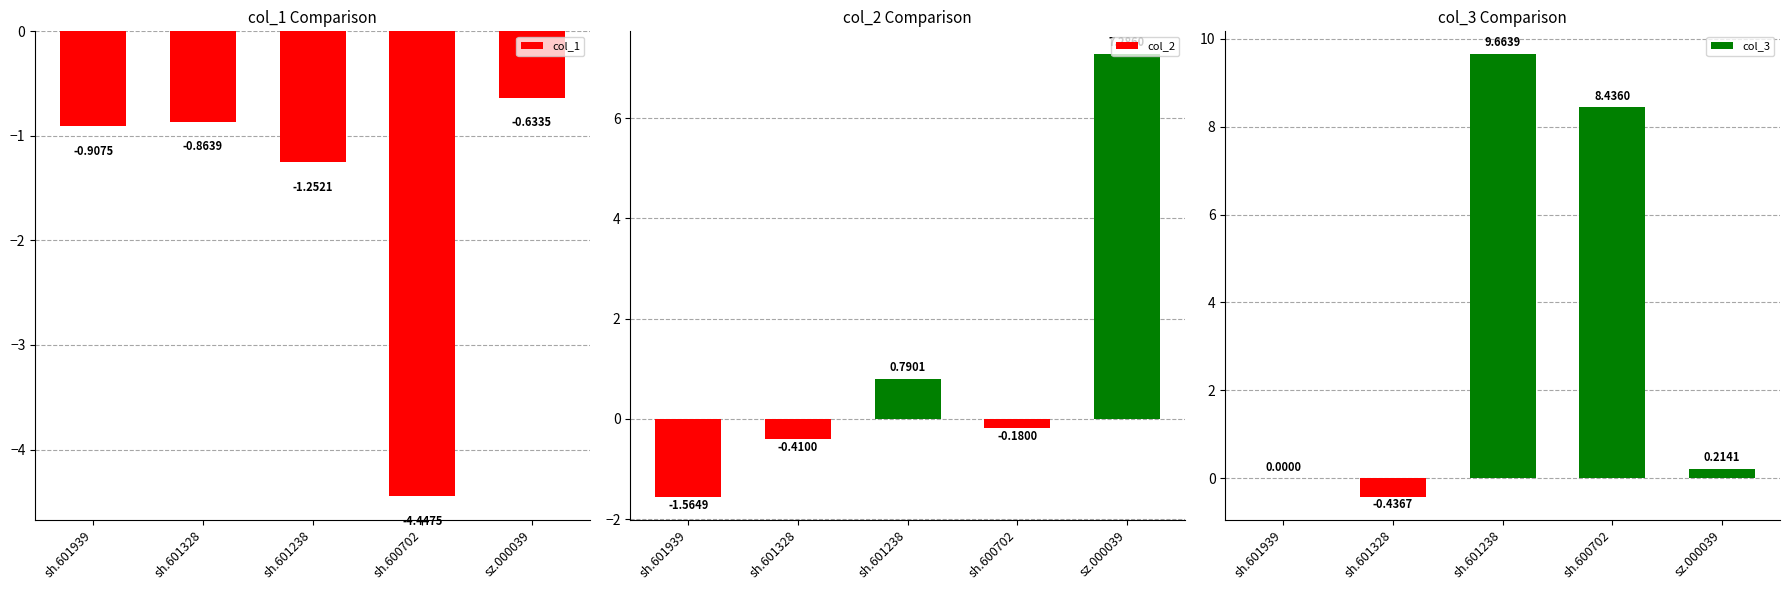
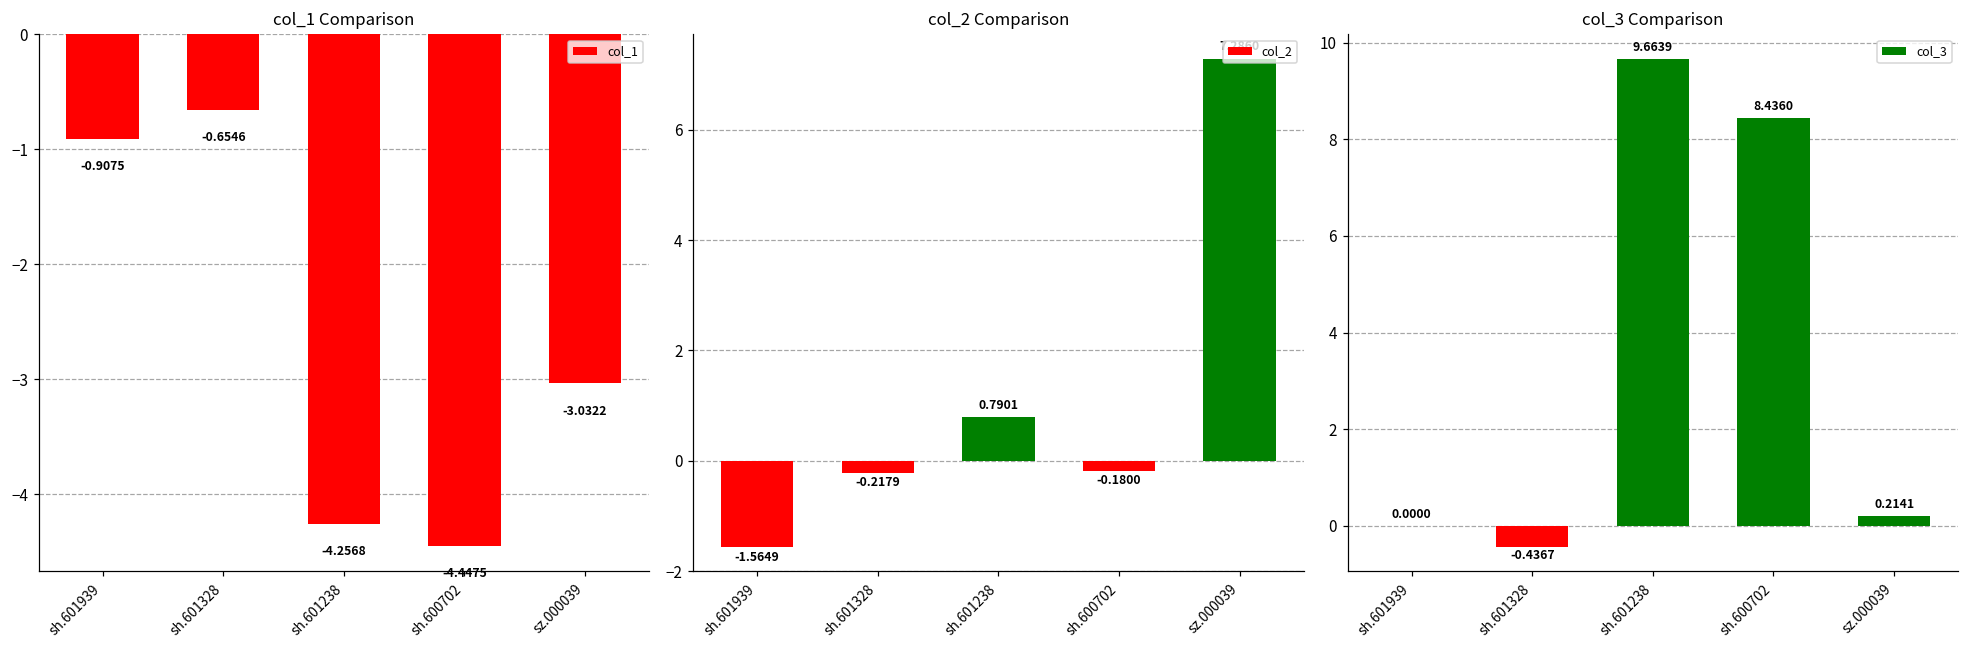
col_1 Comparison, sh.601328: -0.8639 -> -0.6546
col_1 Comparison, sh.601238: -1.2521 -> -4.2568
col_1 Comparison, sz.000039: -0.6335 -> -3.0322
col_2 Comparison, sh.601328: -0.4100 -> -0.2179
